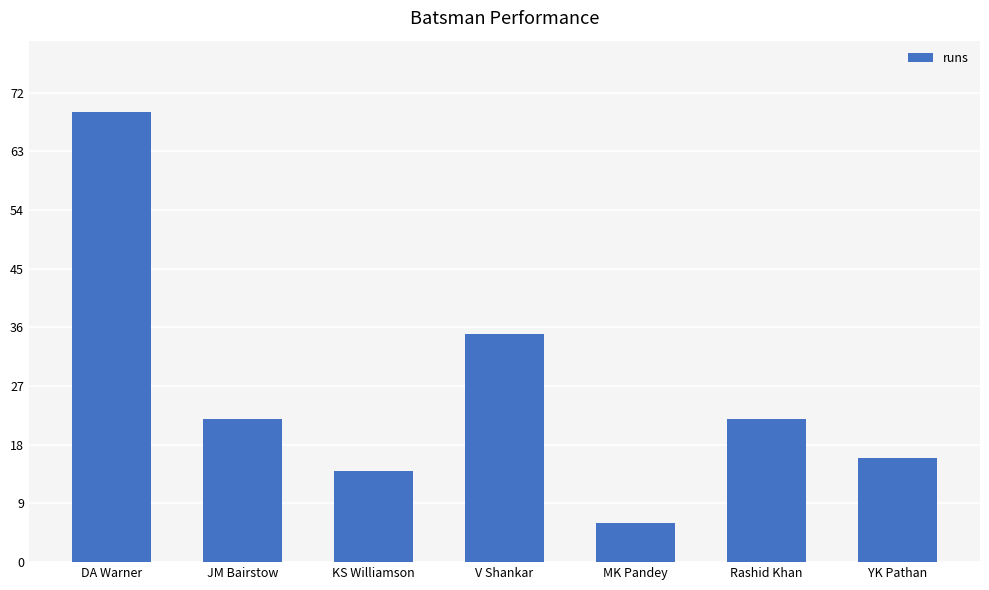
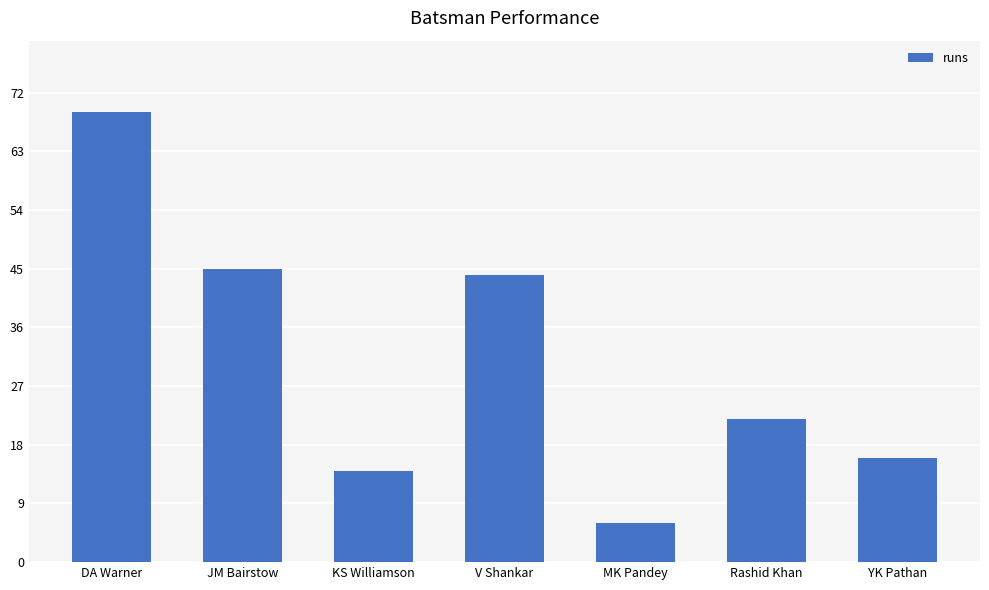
JM Bairstow: 22 -> 45
V Shankar: 35 -> 44
